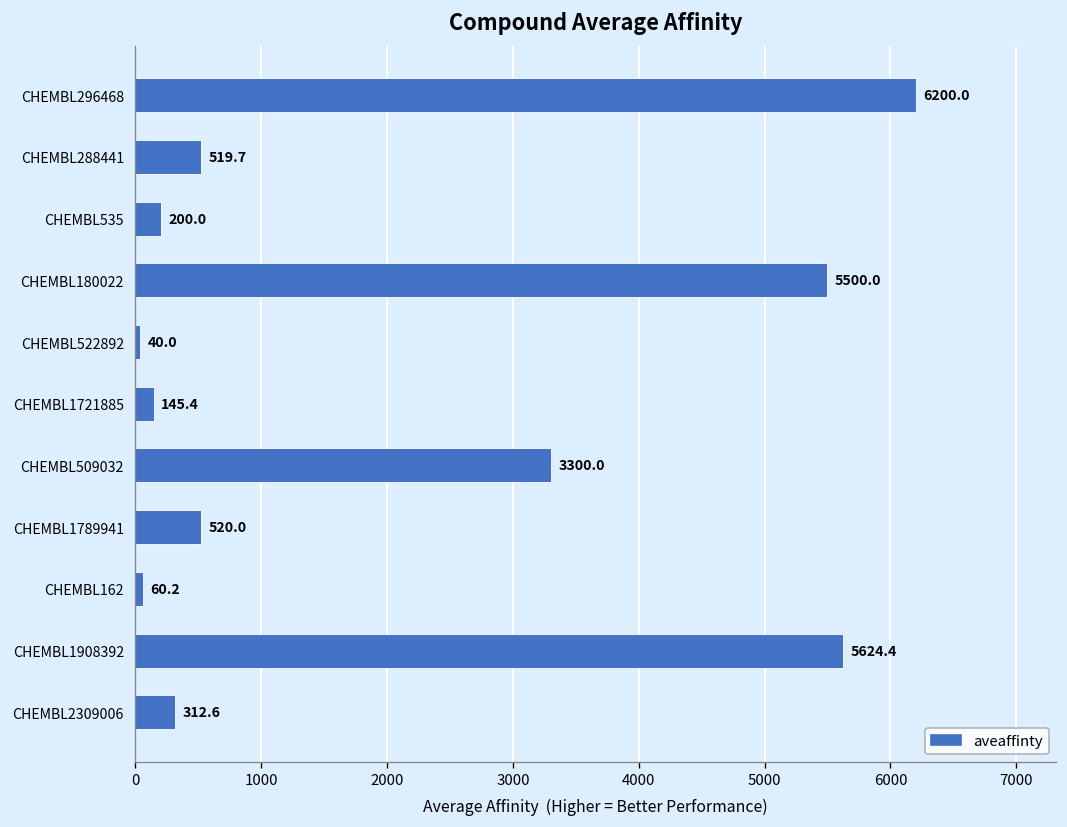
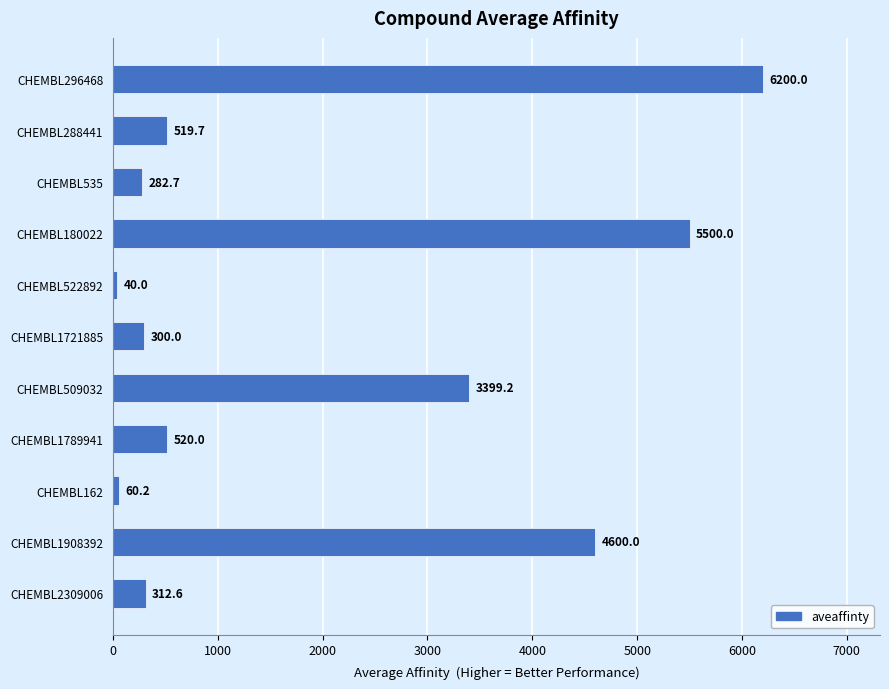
CHEMBL535: 200.0 -> 282.7
CHEMBL1721885: 145.4 -> 300.0
CHEMBL509032: 3300.0 -> 3399.2
CHEMBL1908392: 5624.4 -> 4600.0
